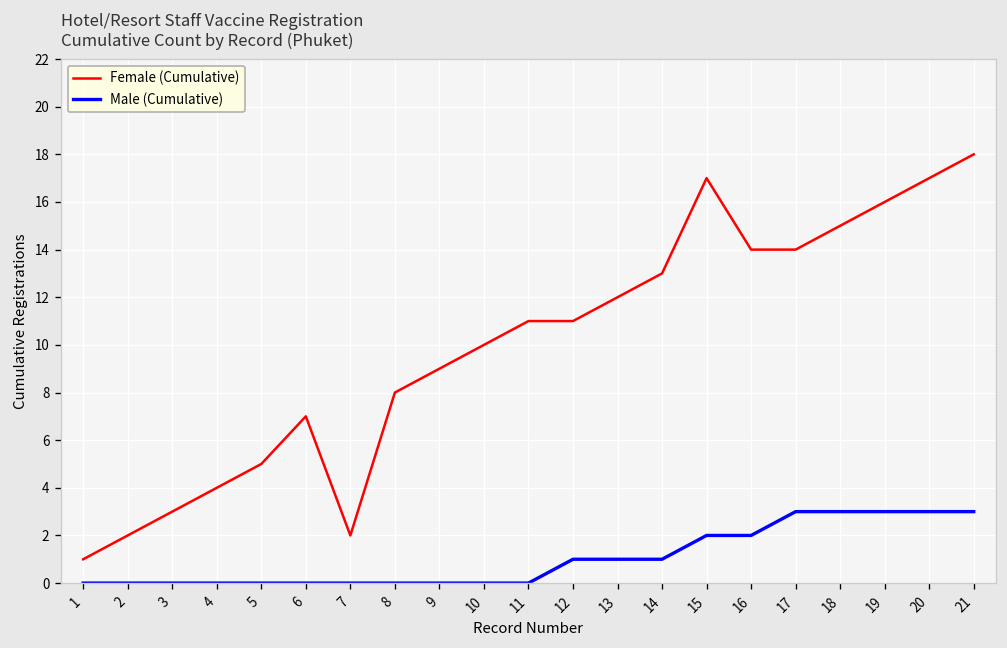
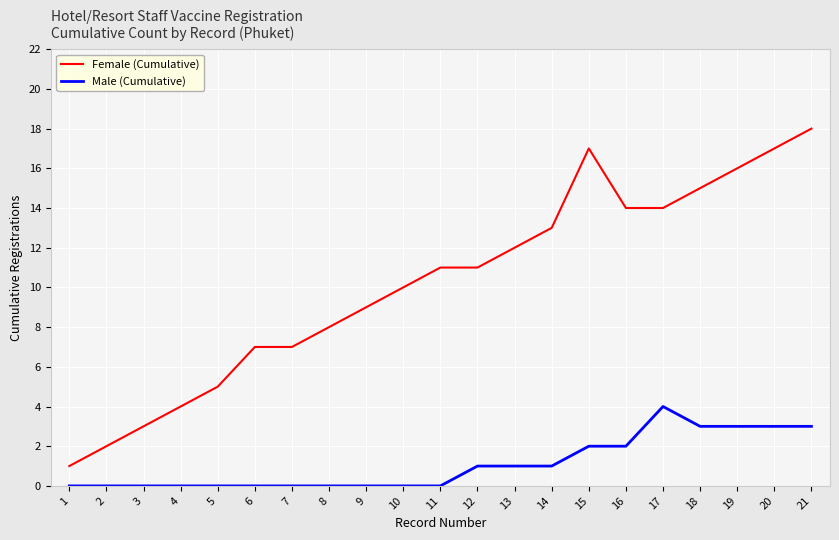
Female (Cumulative), 7: 2 -> 7
Male (Cumulative), 17: 3 -> 4
